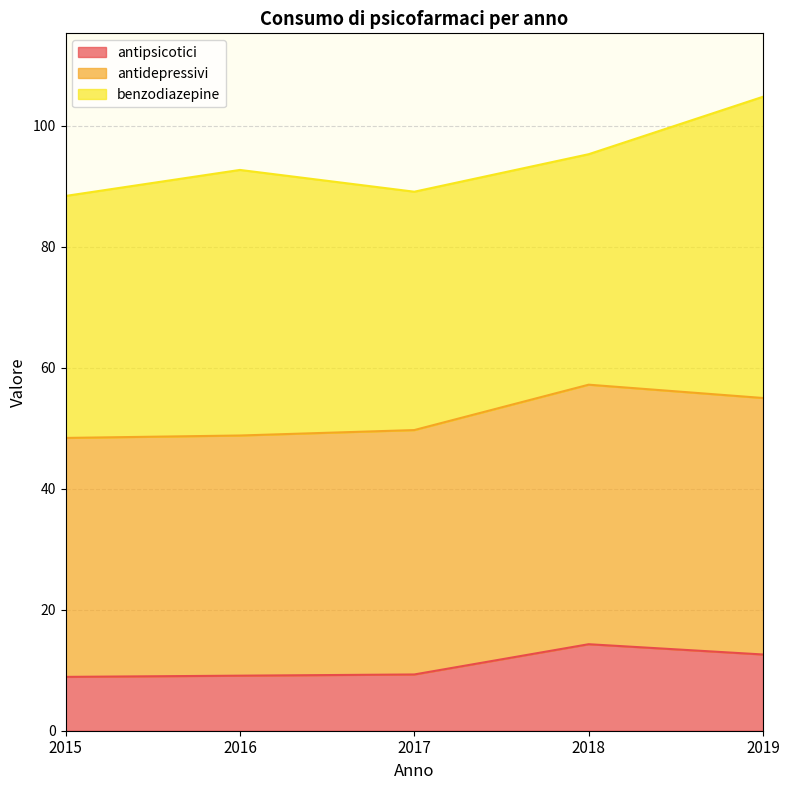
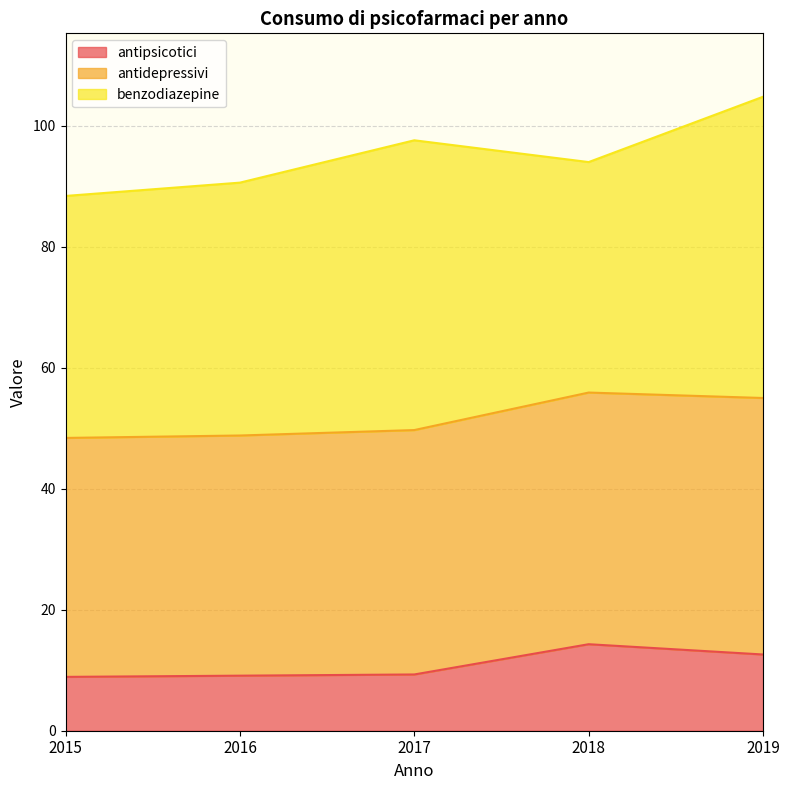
benzodiazepine, 2016: 44 -> 42
benzodiazepine, 2017: 39 -> 48
antidepressivi, 2018: 43 -> 42
